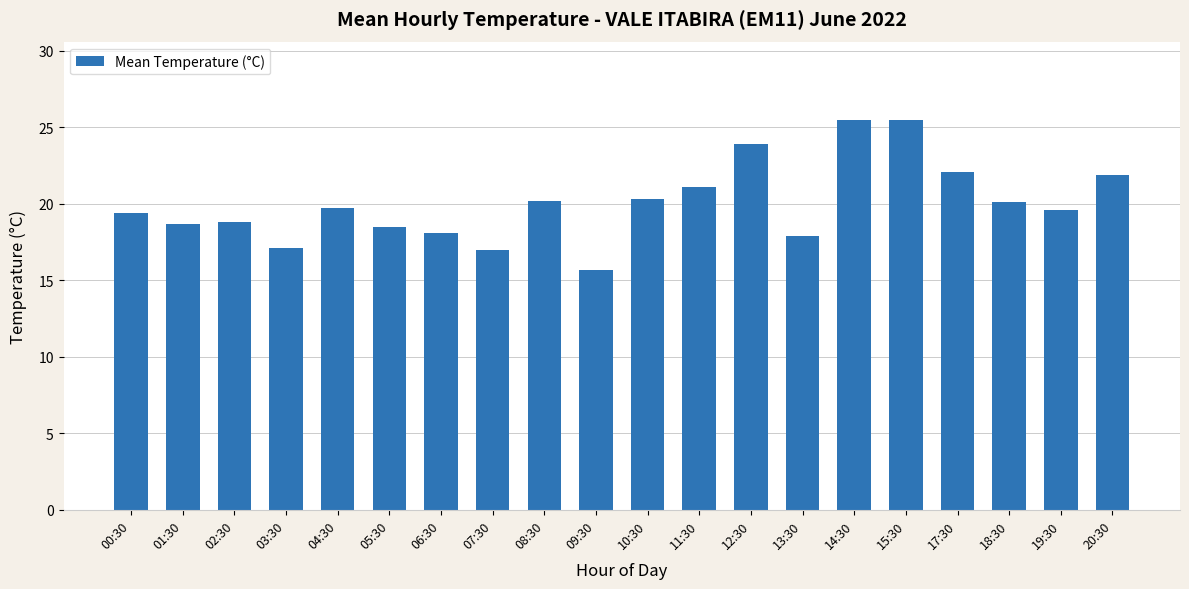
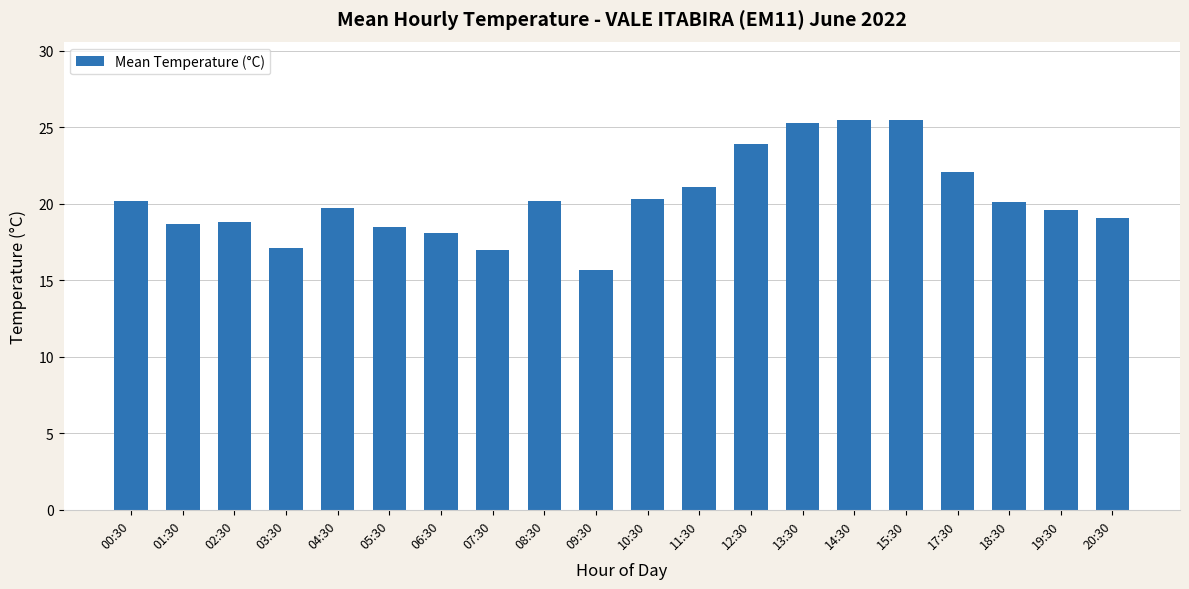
00:30: 19.4 -> 20.2
13:30: 17.9 -> 25.3
20:30: 21.9 -> 19.1
